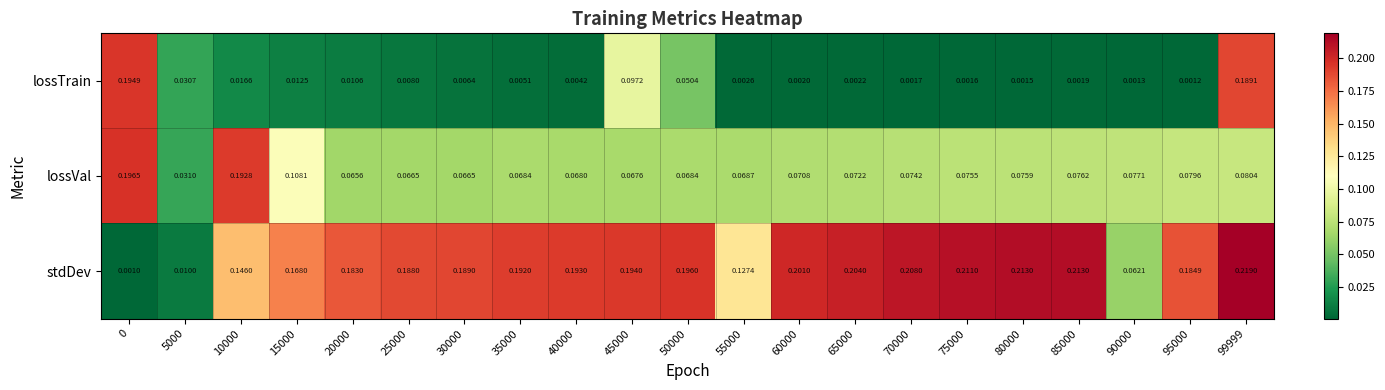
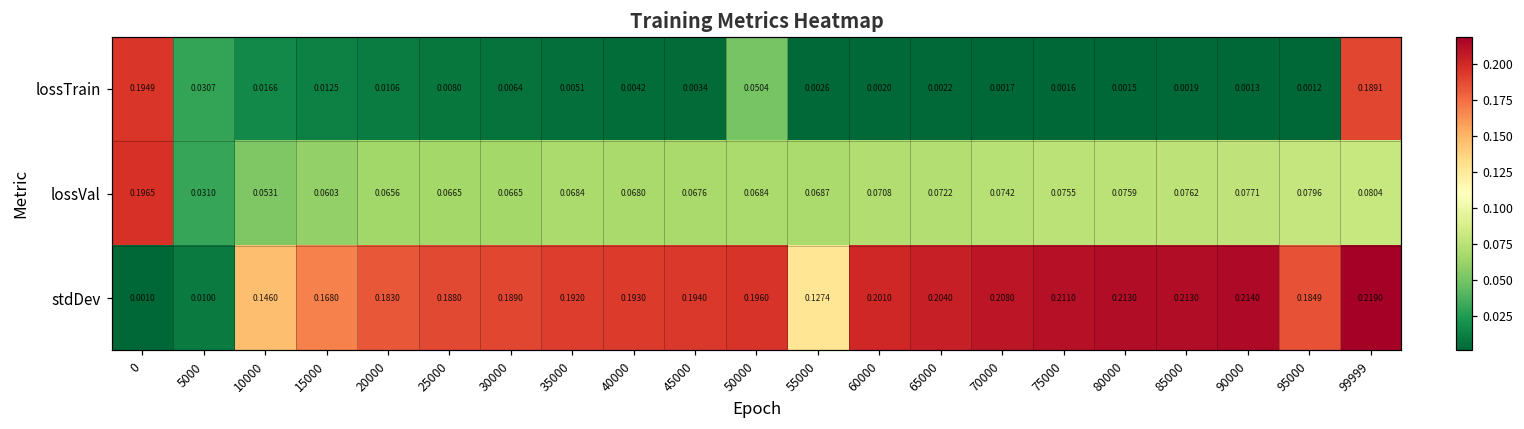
lossTrain, 45000: 0.0972 -> 0.0034
lossVal, 10000: 0.1928 -> 0.0531
lossVal, 15000: 0.1081 -> 0.0603
stdDev, 90000: 0.0621 -> 0.2140
